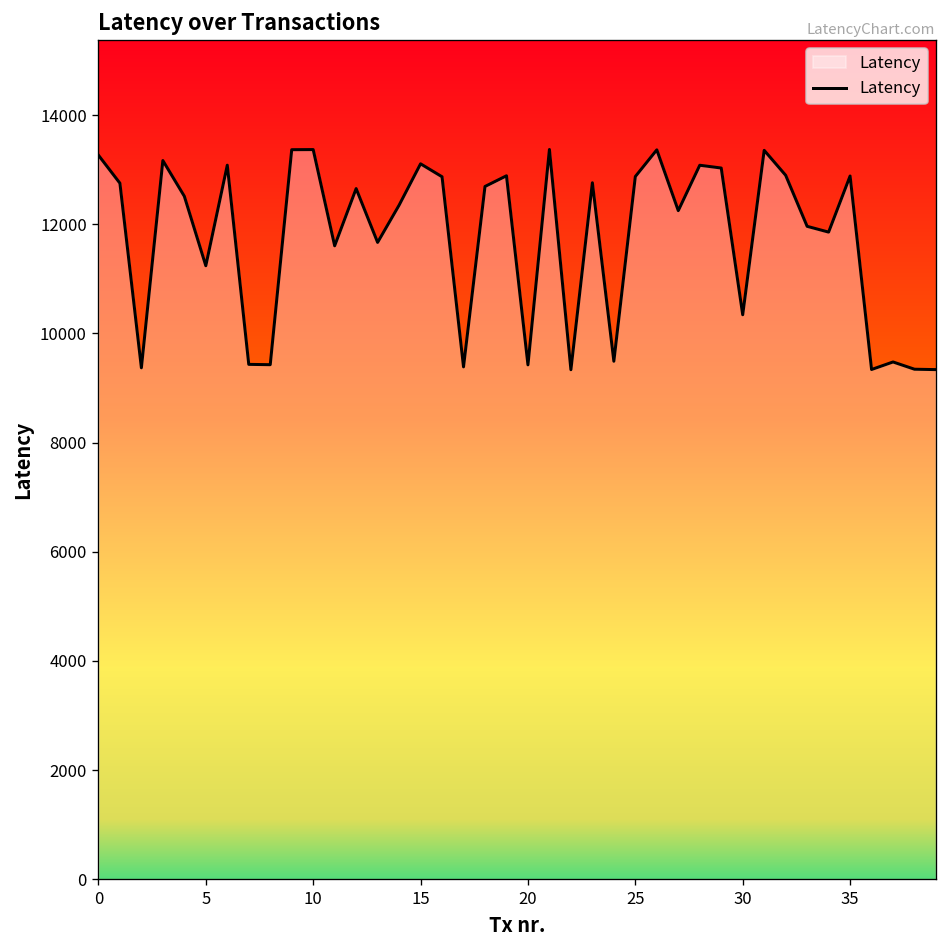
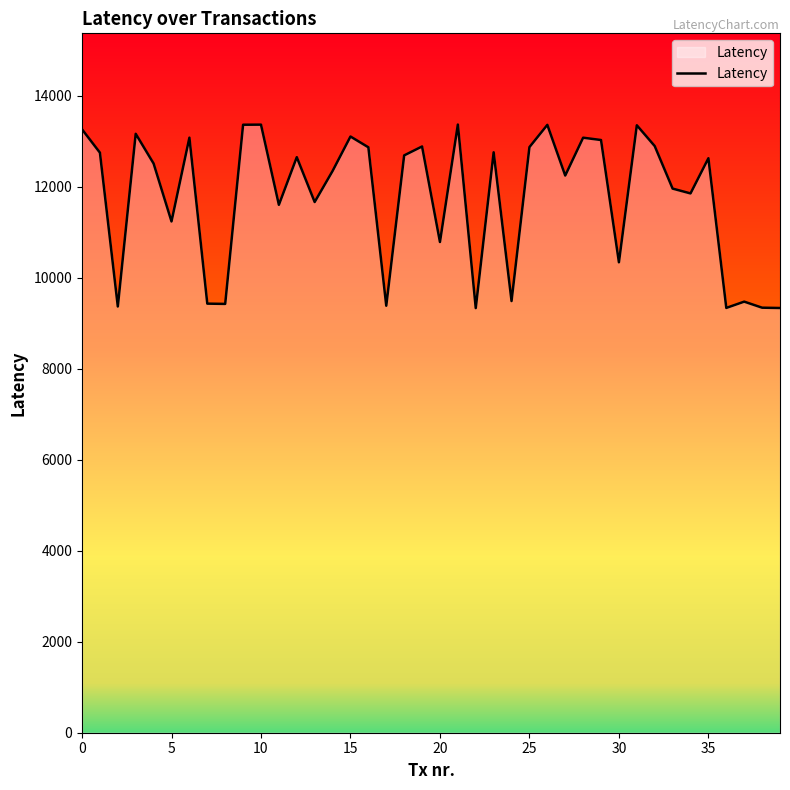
20: 9400 -> 10800
35: 12900 -> 12600
